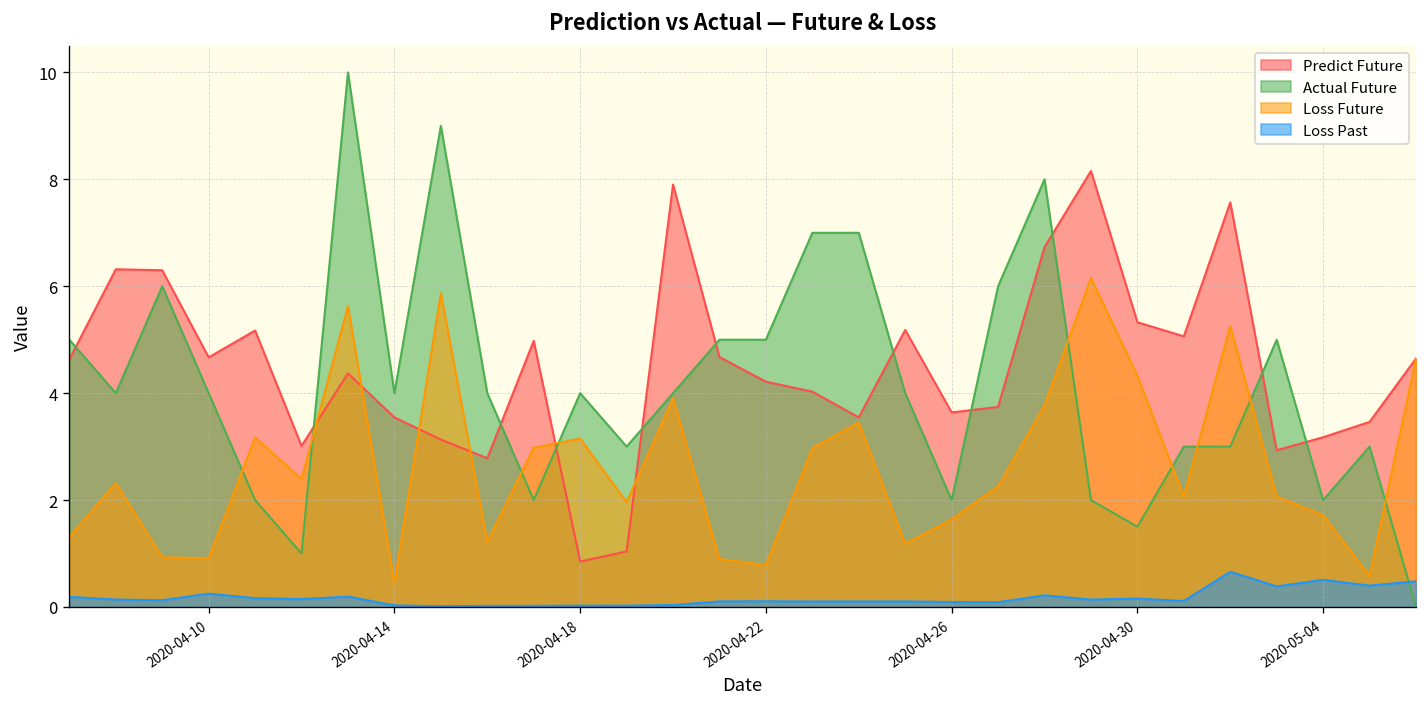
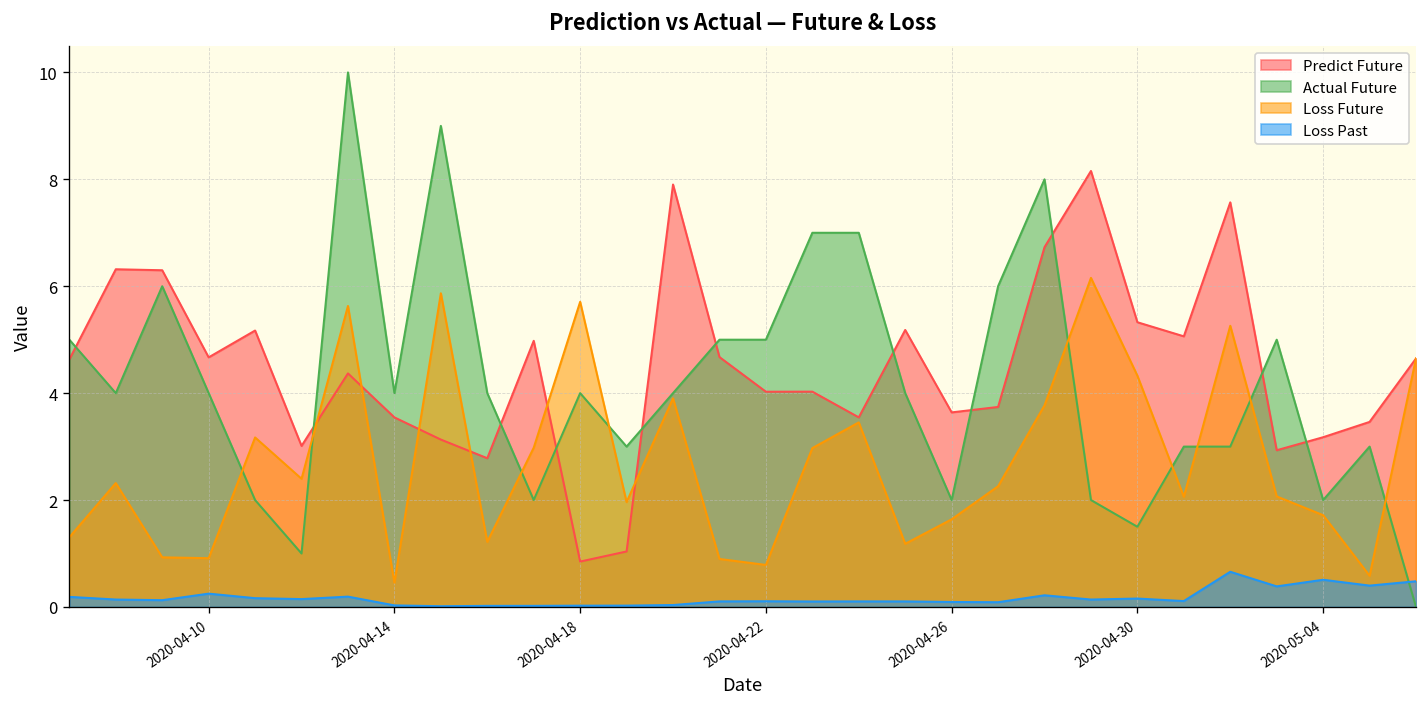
Loss Future, 2020-04-18: 3.2 -> 5.7
Predict Future, 2020-04-22: 4.2 -> 4.0
